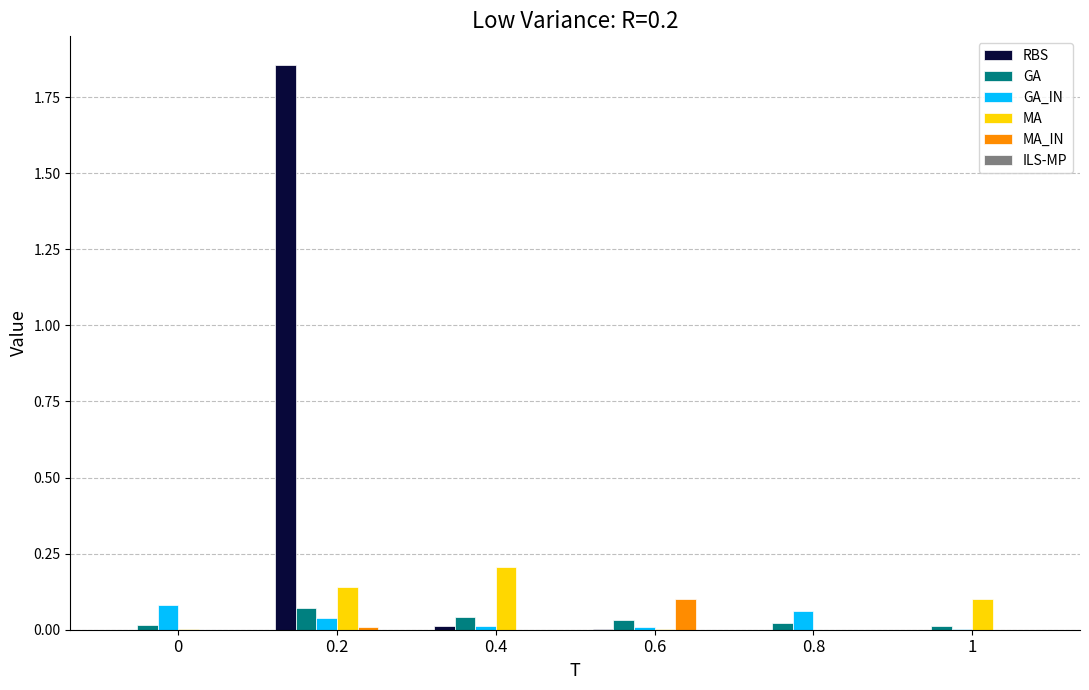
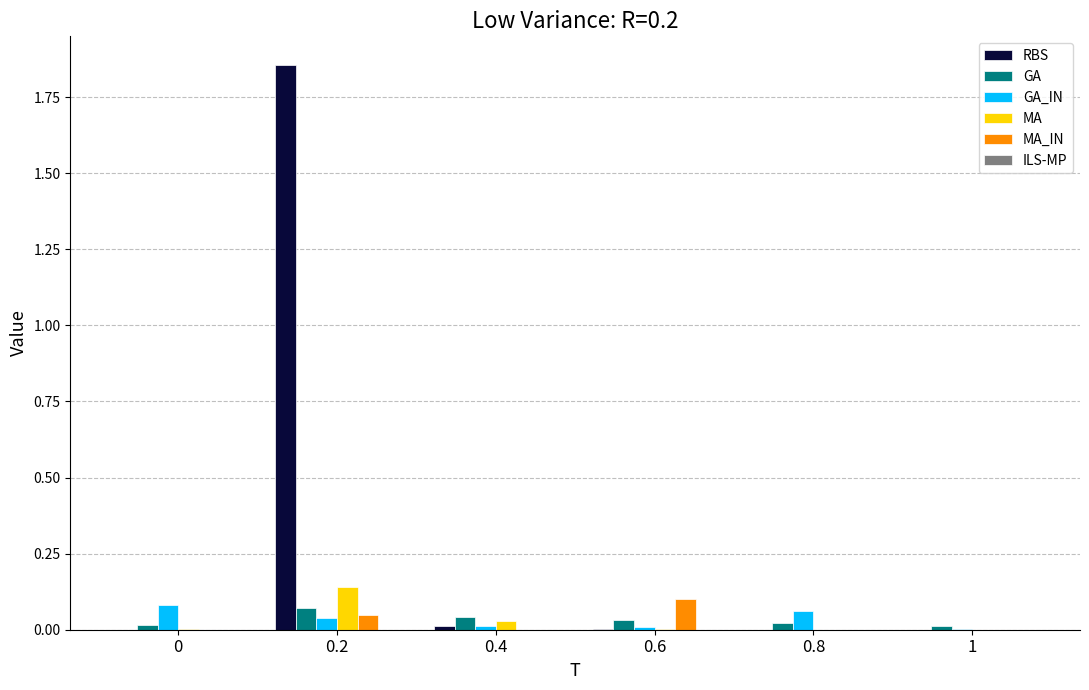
MA_IN, 0.2: 0.01 -> 0.05
MA, 0.4: 0.21 -> 0.03
MA, 1: 0.1 -> 0.0
